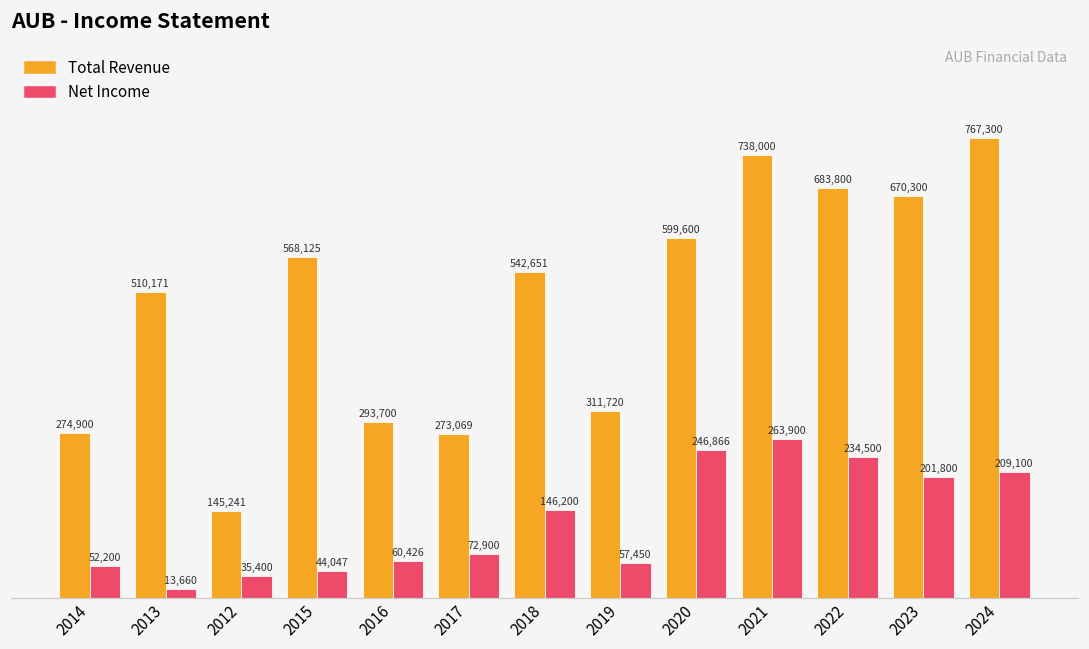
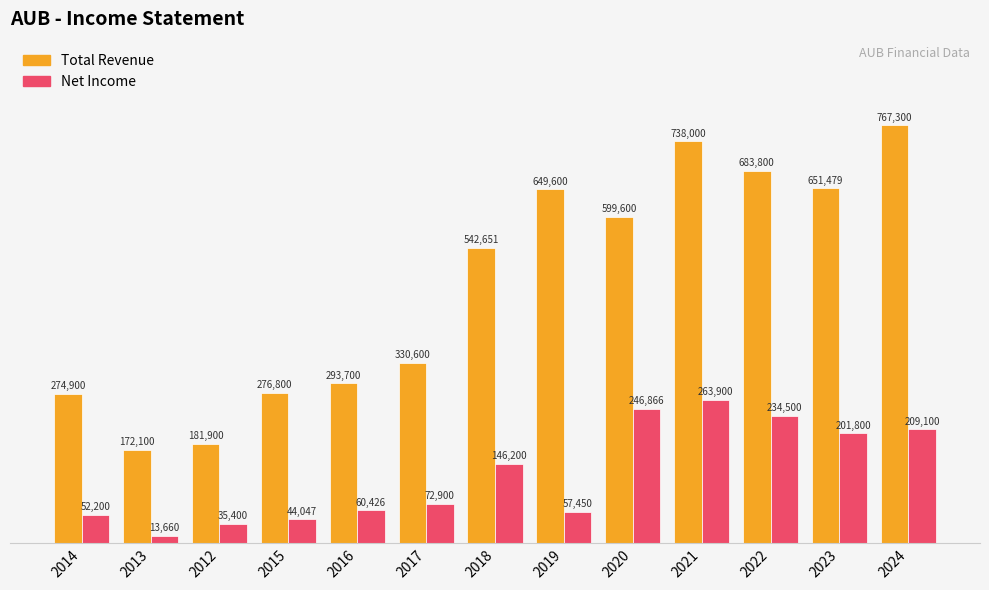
Total Revenue, 2013: 510,171 -> 172,100
Total Revenue, 2012: 145,241 -> 181,900
Total Revenue, 2015: 568,125 -> 276,800
Total Revenue, 2017: 273,069 -> 330,600
Total Revenue, 2019: 311,720 -> 649,600
Total Revenue, 2023: 670,300 -> 651,479
